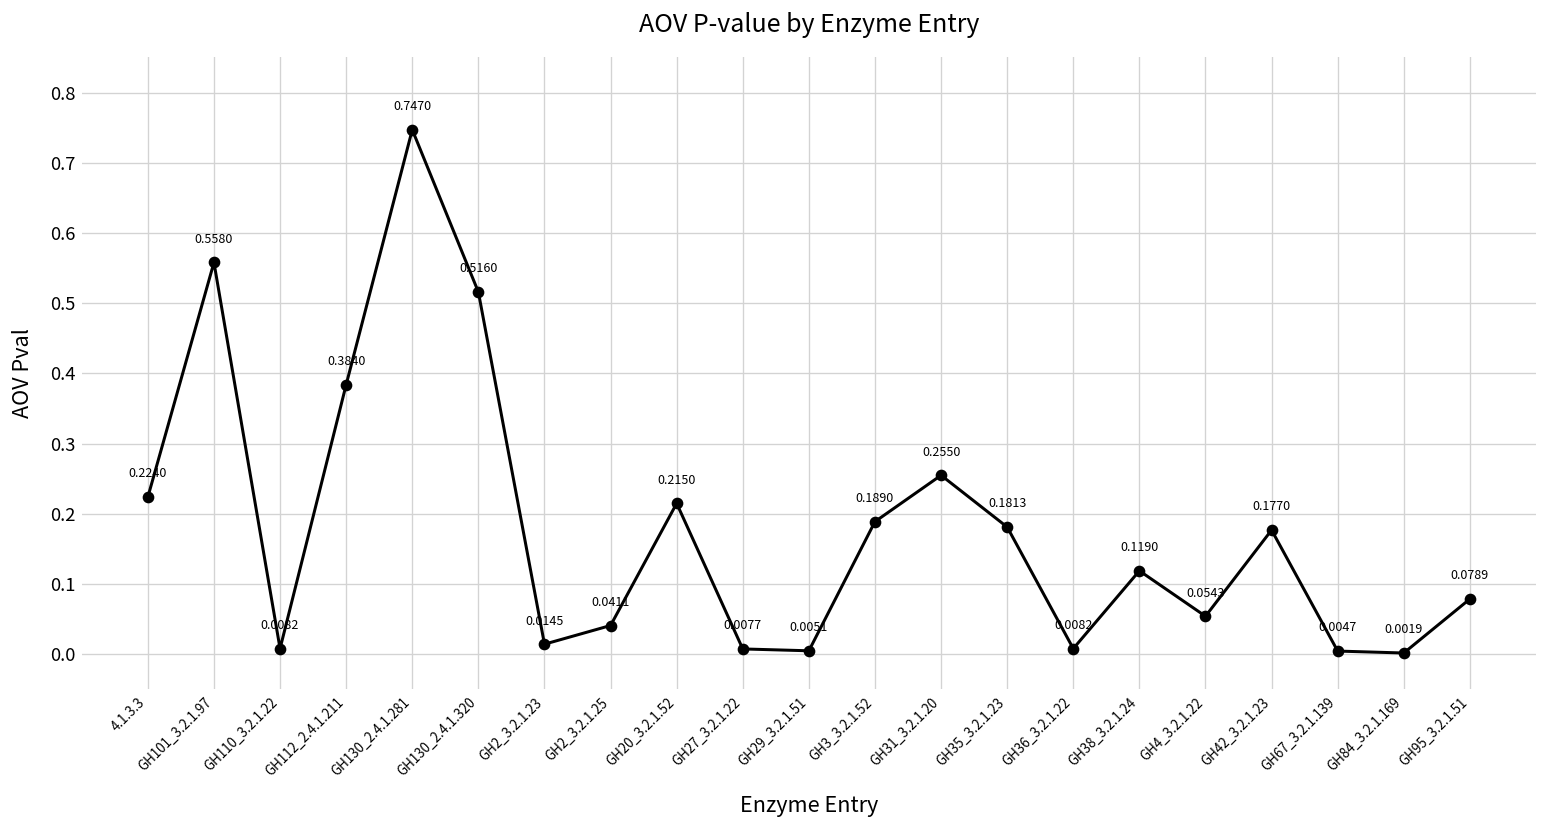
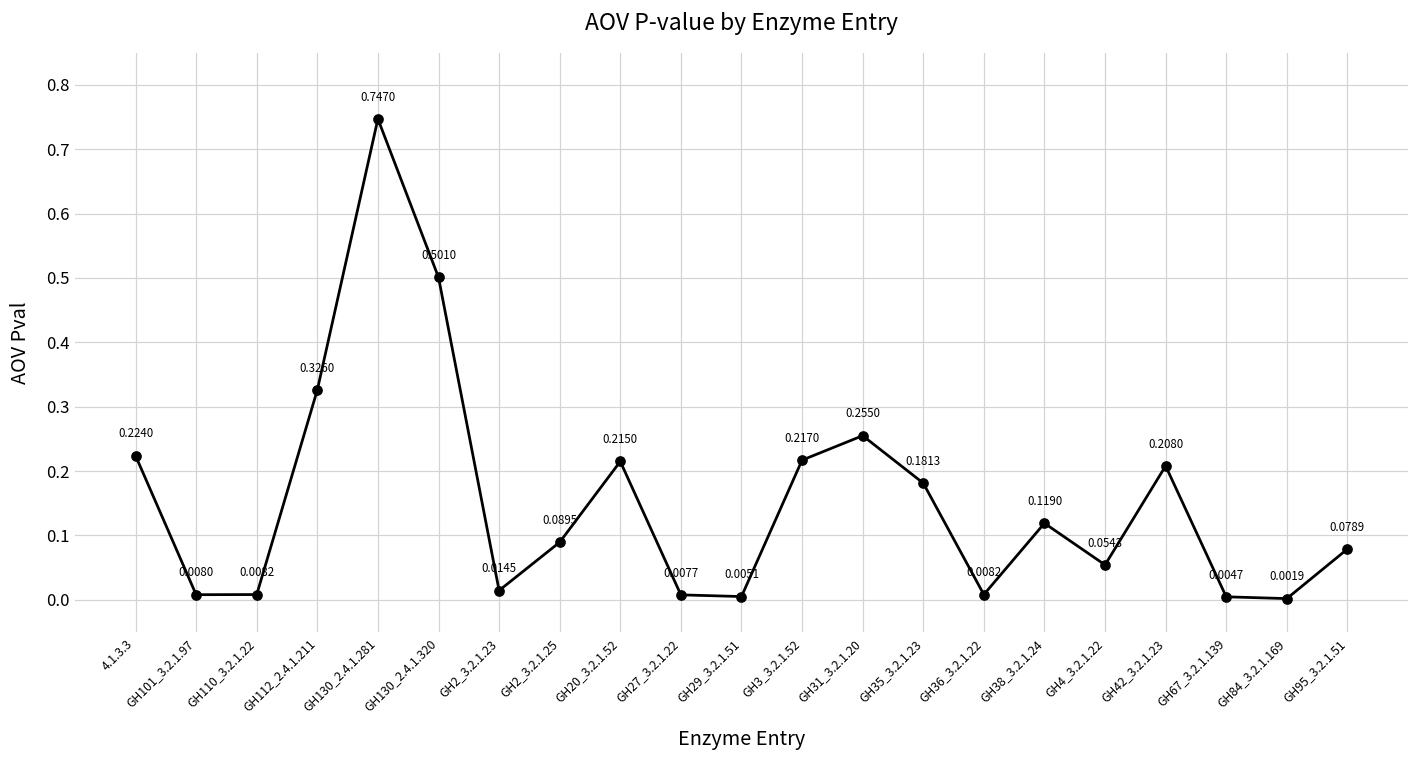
GH101_3.2.1.97: 0.5580 -> 0.0080
GH112_2.4.1.211: 0.3840 -> 0.3260
GH130_2.4.1.320: 0.5160 -> 0.5010
GH2_3.2.1.25: 0.0411 -> 0.0895
GH3_3.2.1.52: 0.1890 -> 0.2170
GH42_3.2.1.23: 0.1770 -> 0.2080
